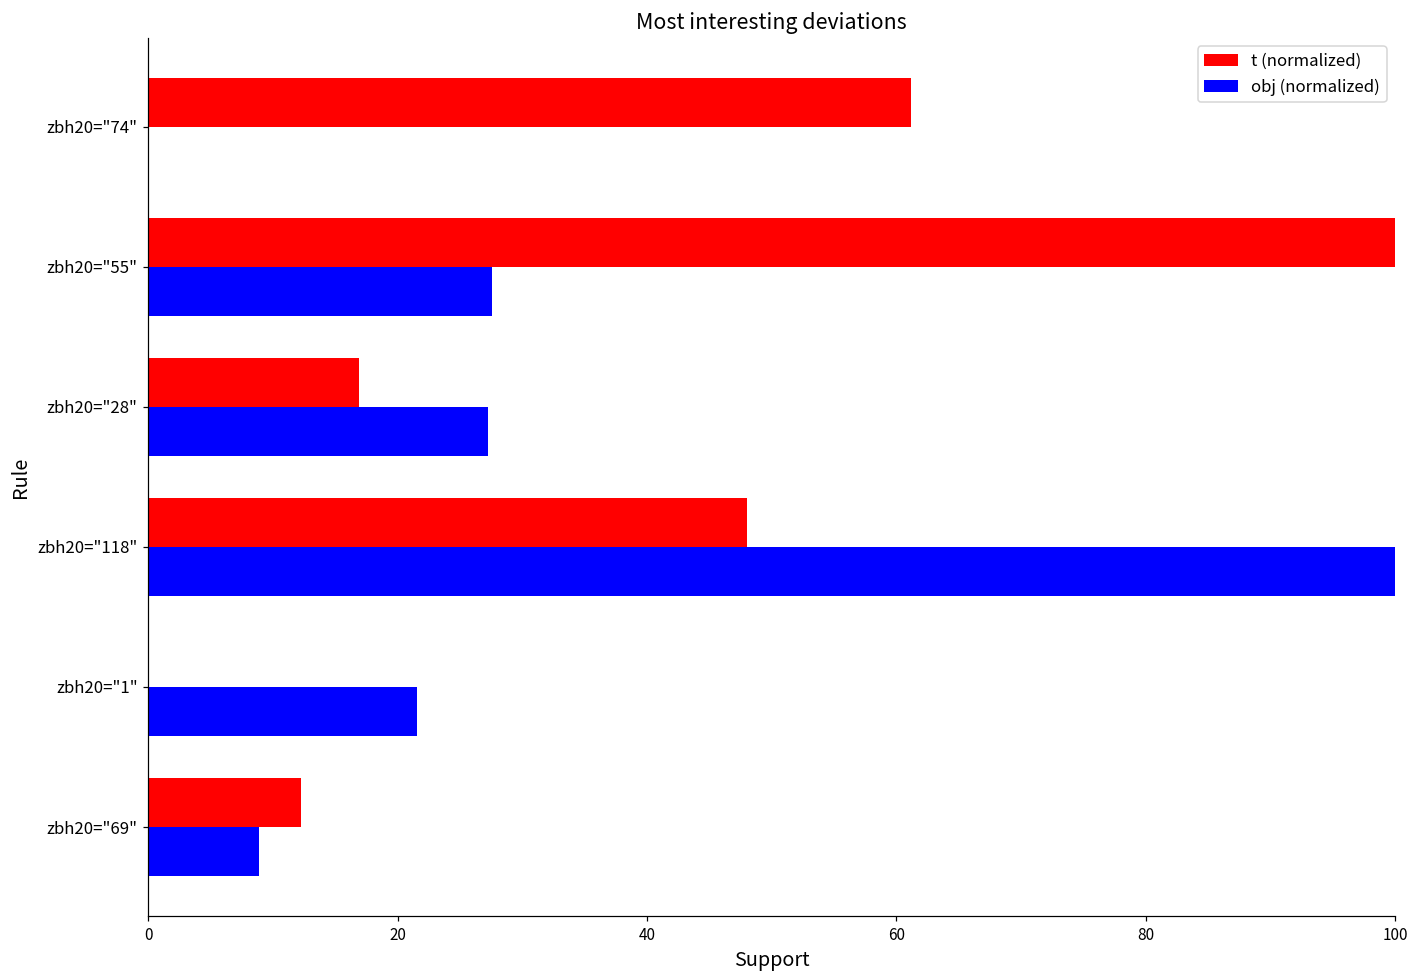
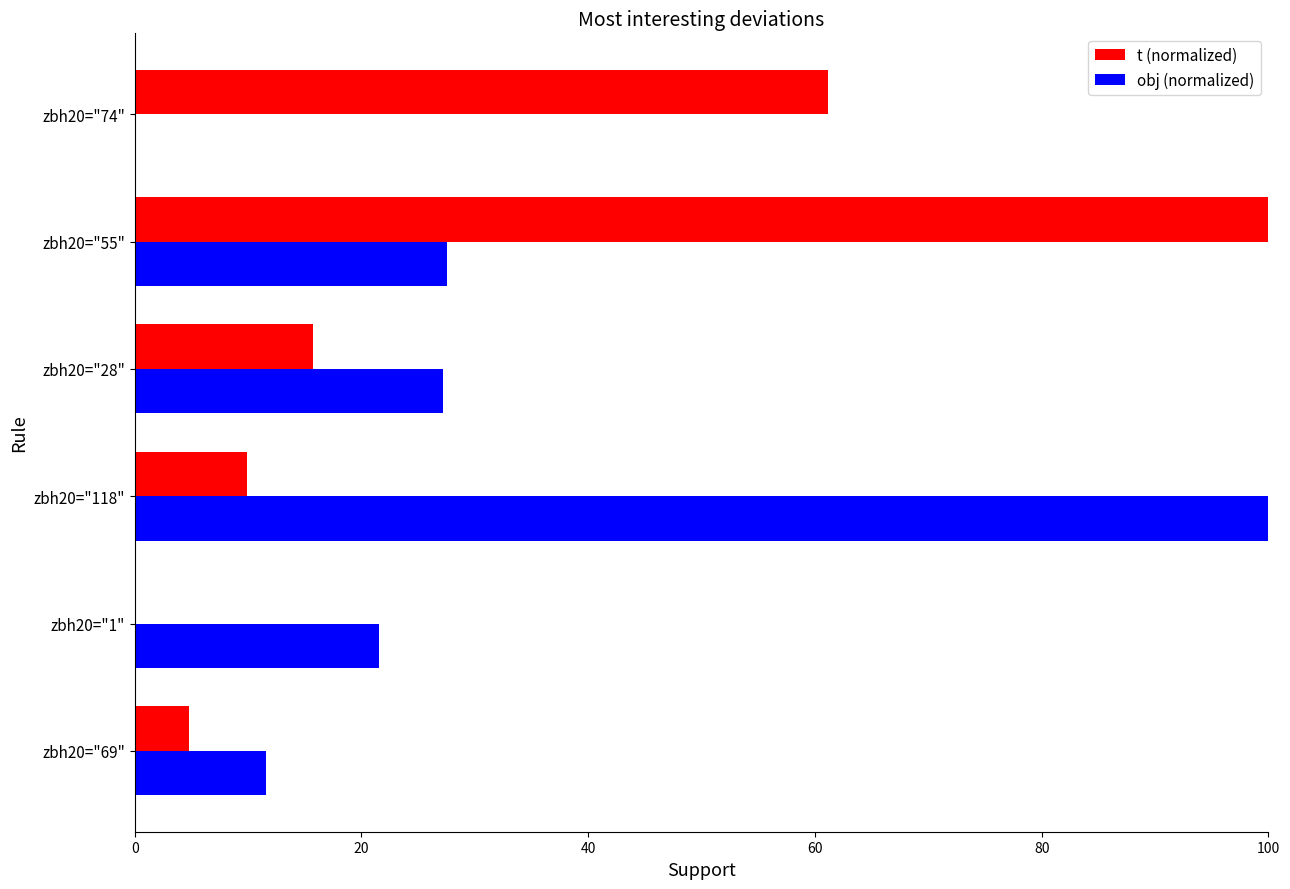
t (normalized), zbh20="28": 16.9 -> 15.7
t (normalized), zbh20="118": 48.0 -> 9.9
t (normalized), zbh20="69": 12.2 -> 4.8
obj (normalized), zbh20="69": 8.9 -> 11.5
